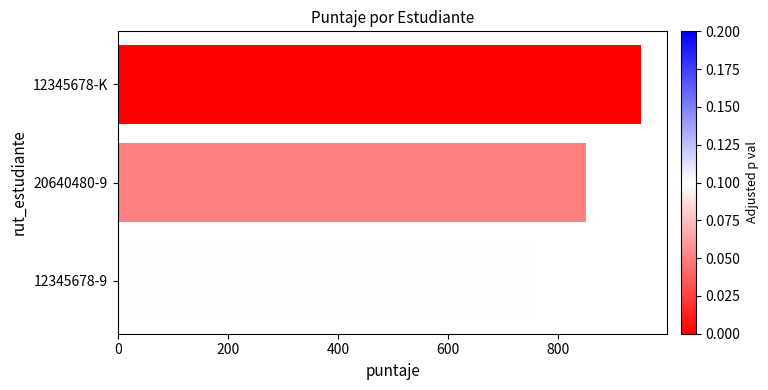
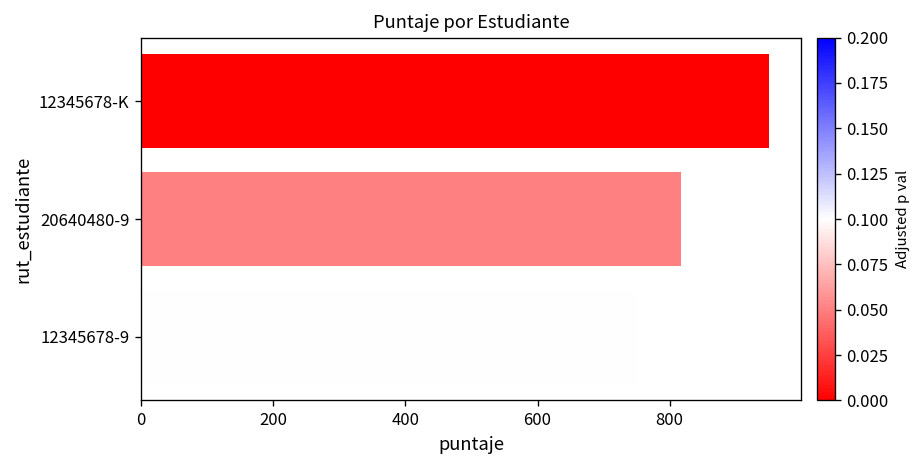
20640480-9: 850 -> 820
